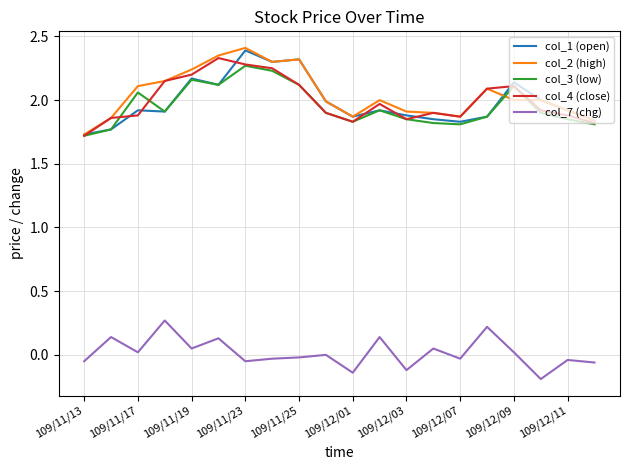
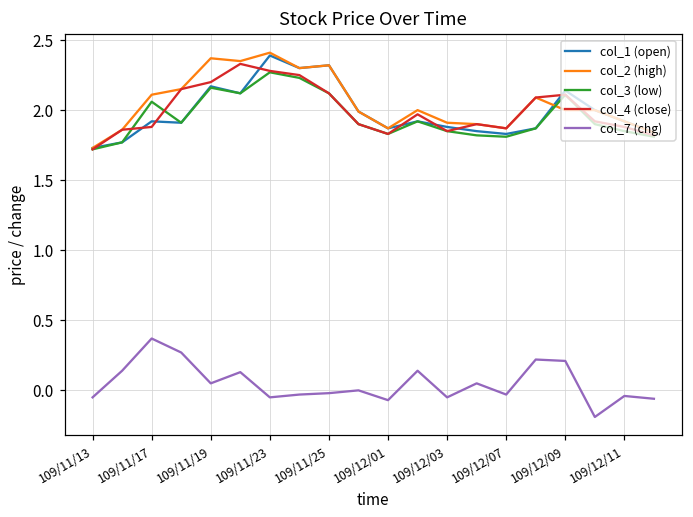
col_7 (chg), 109/11/17: 0.02 -> 0.37
col_2 (high), 109/11/19: 2.24 -> 2.37
col_7 (chg), 109/12/01: -0.14 -> -0.07
col_7 (chg), 109/12/03: -0.12 -> -0.05
col_7 (chg), 109/12/09: 0.02 -> 0.21
